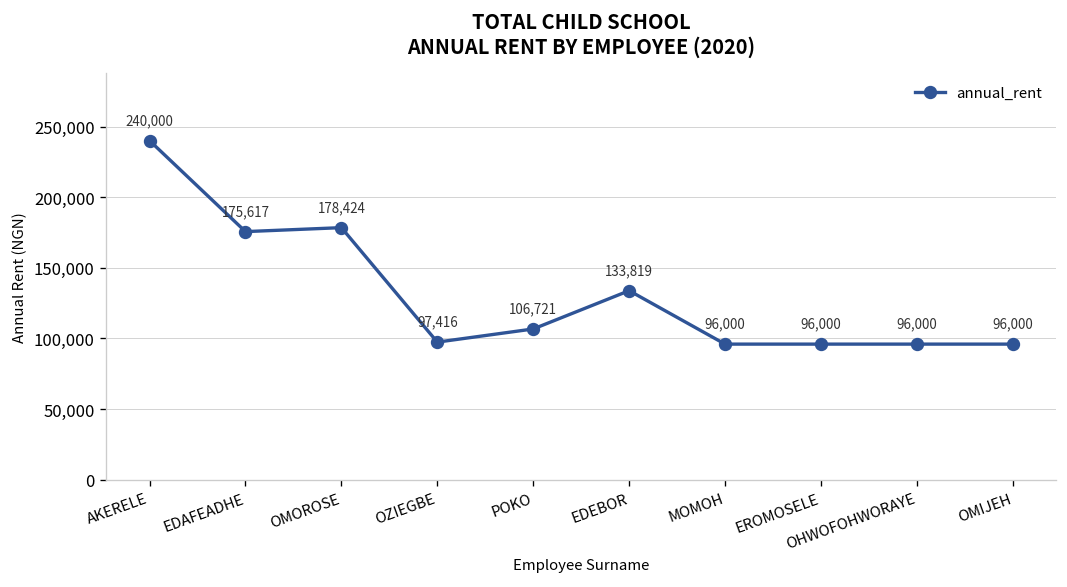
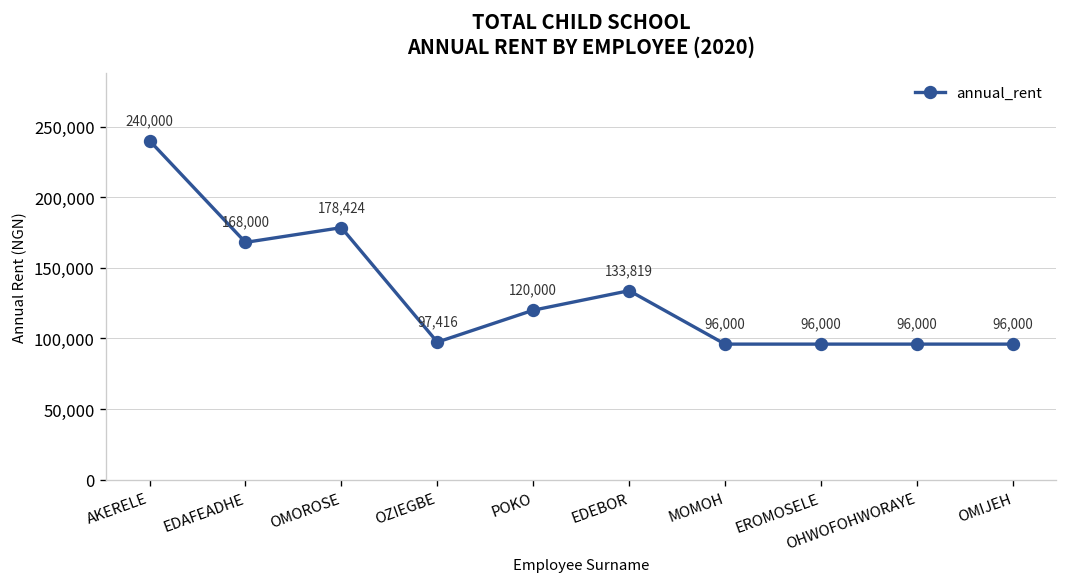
EDAFEADHE: 175,617 -> 168,000
POKO: 106,721 -> 120,000
